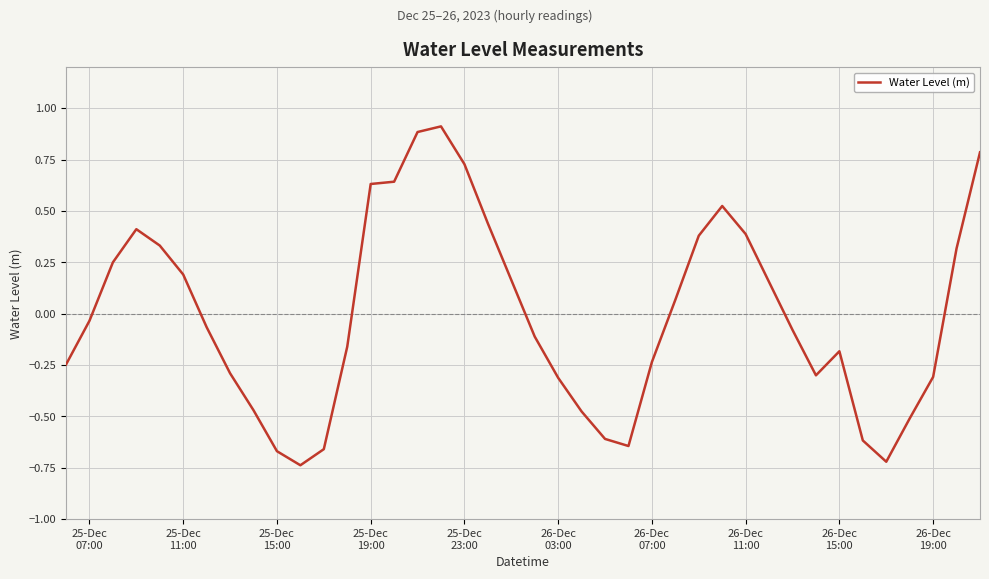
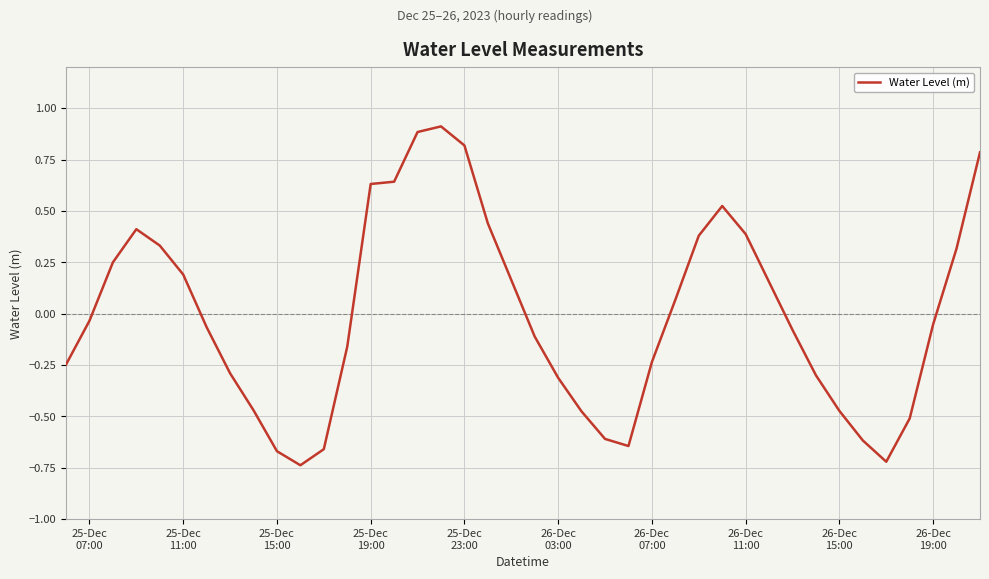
25-Dec 23:00: 0.73 -> 0.82
26-Dec 15:00: -0.18 -> -0.47
26-Dec 19:00: -0.31 -> -0.05
